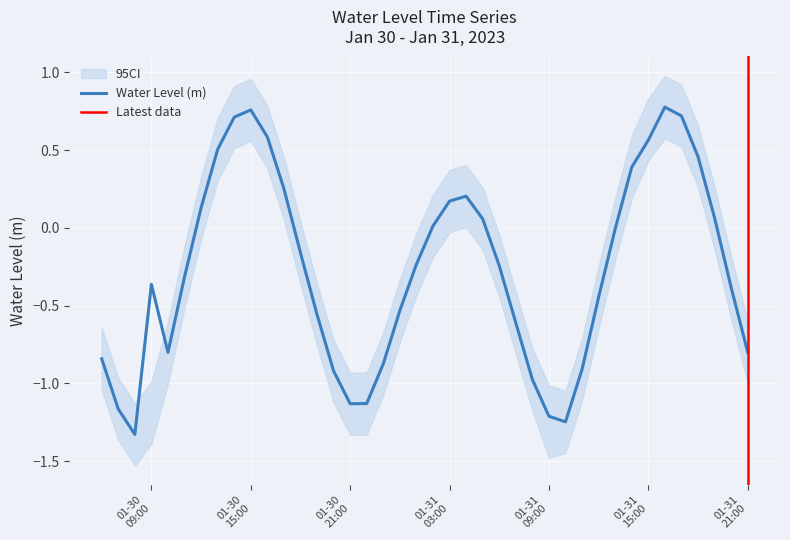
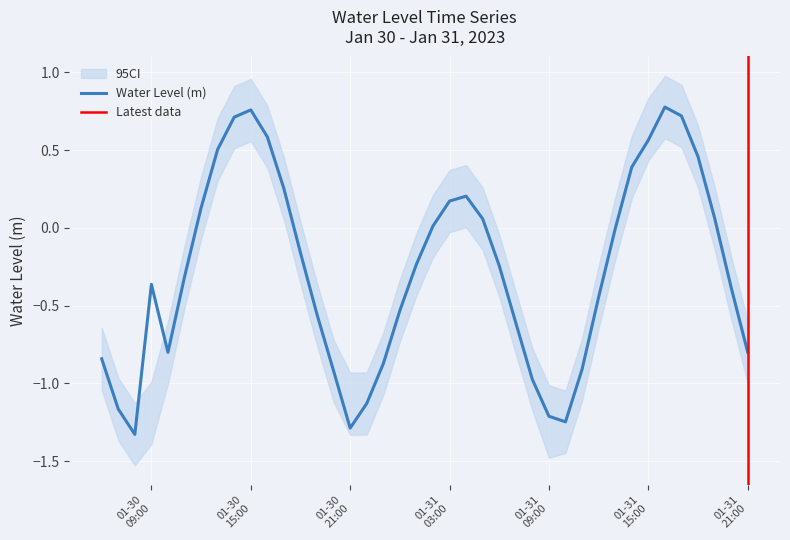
Water Level (m), 01-30 21:00: -1.13 -> -1.29
